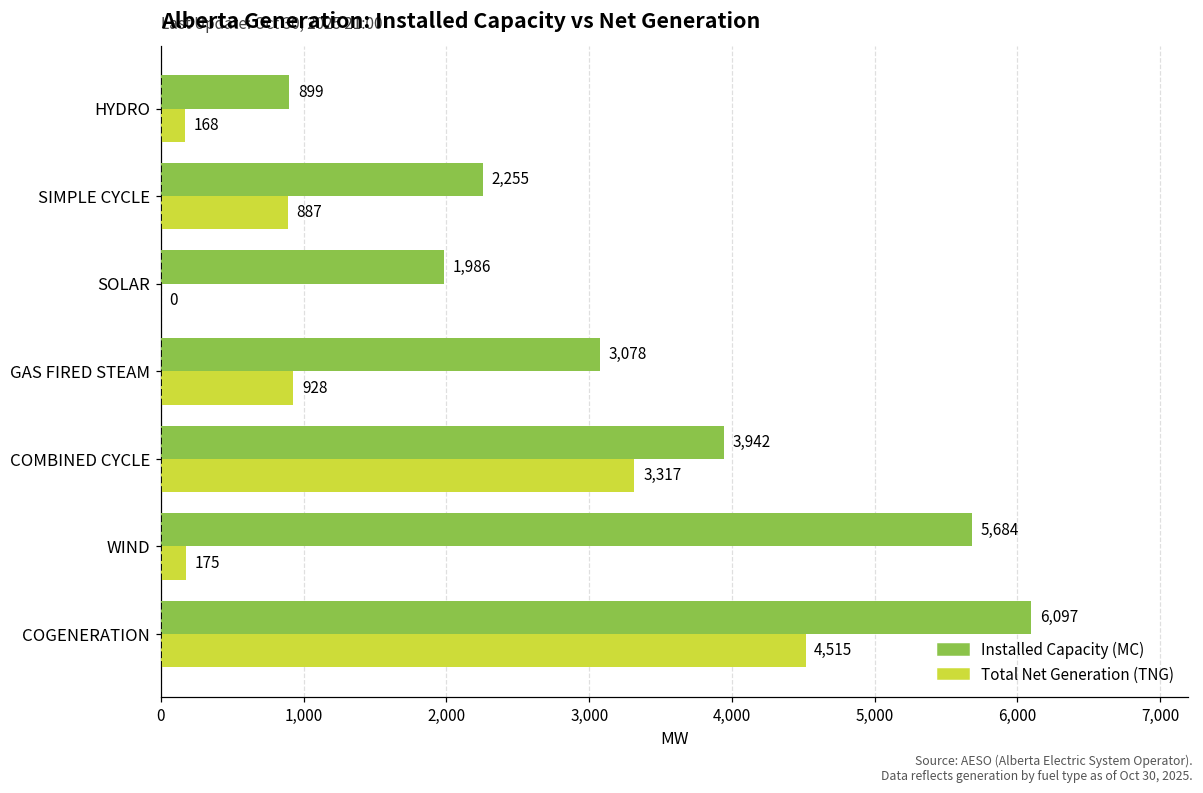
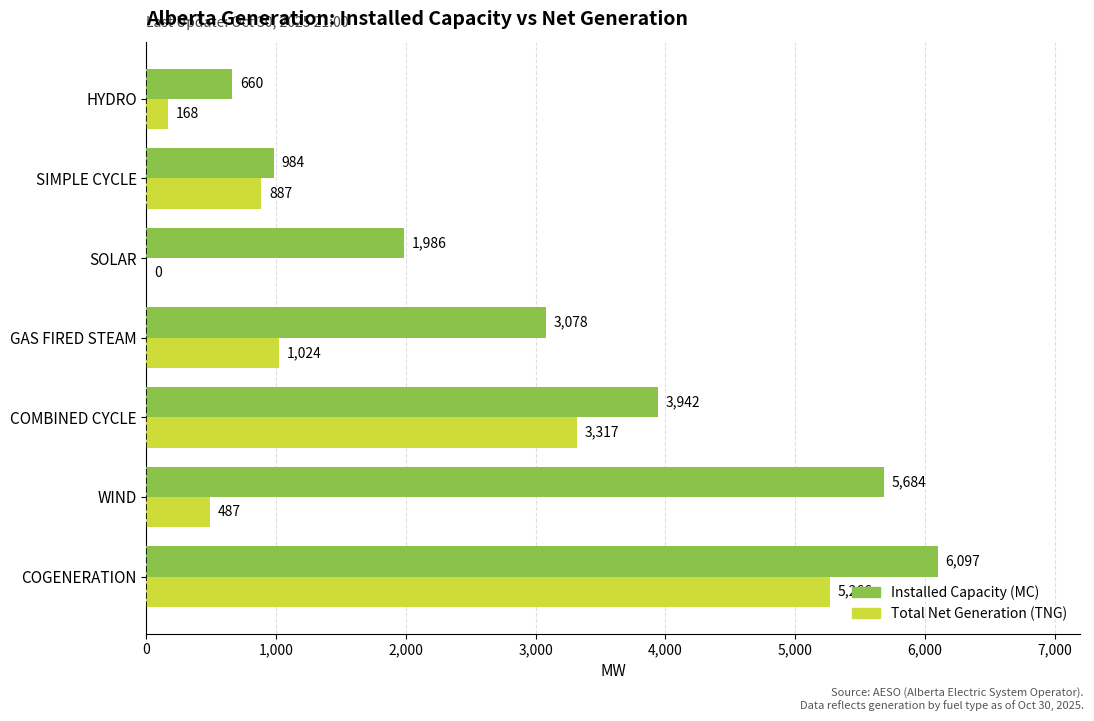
Installed Capacity (MC), HYDRO: 899 -> 660
Installed Capacity (MC), SIMPLE CYCLE: 2,255 -> 984
Total Net Generation (TNG), GAS FIRED STEAM: 928 -> 1,024
Total Net Generation (TNG), WIND: 175 -> 487
Total Net Generation (TNG), COGENERATION: 4,515 -> 5,266
